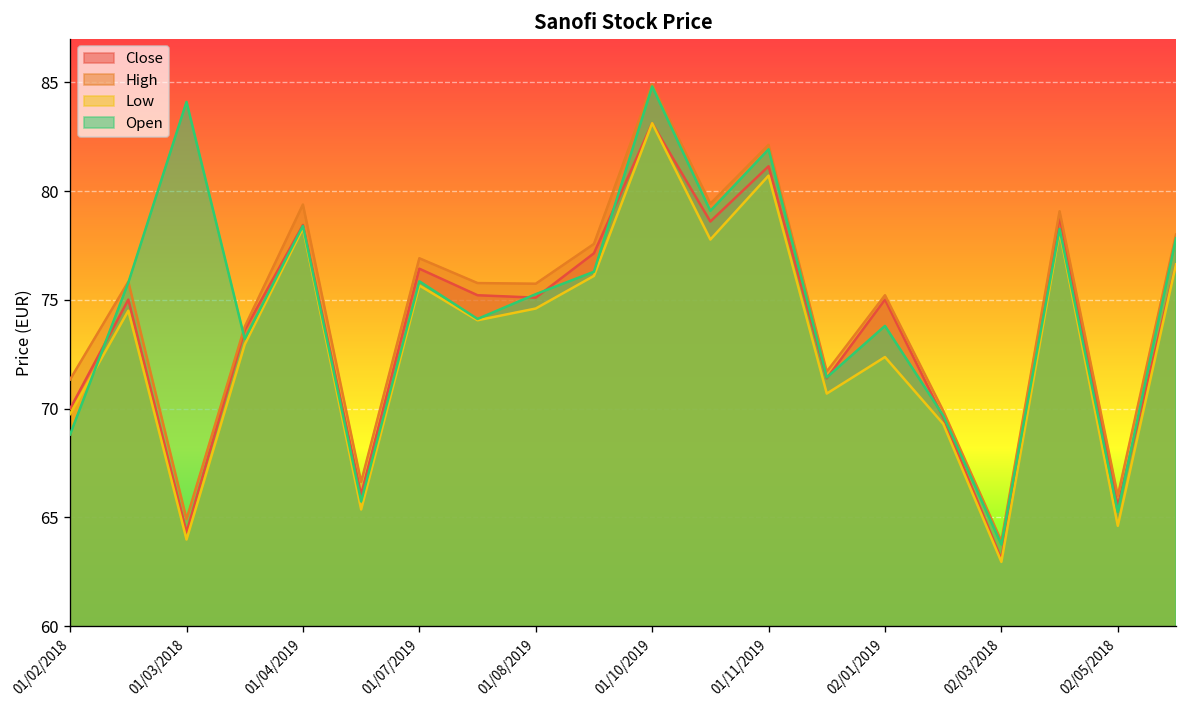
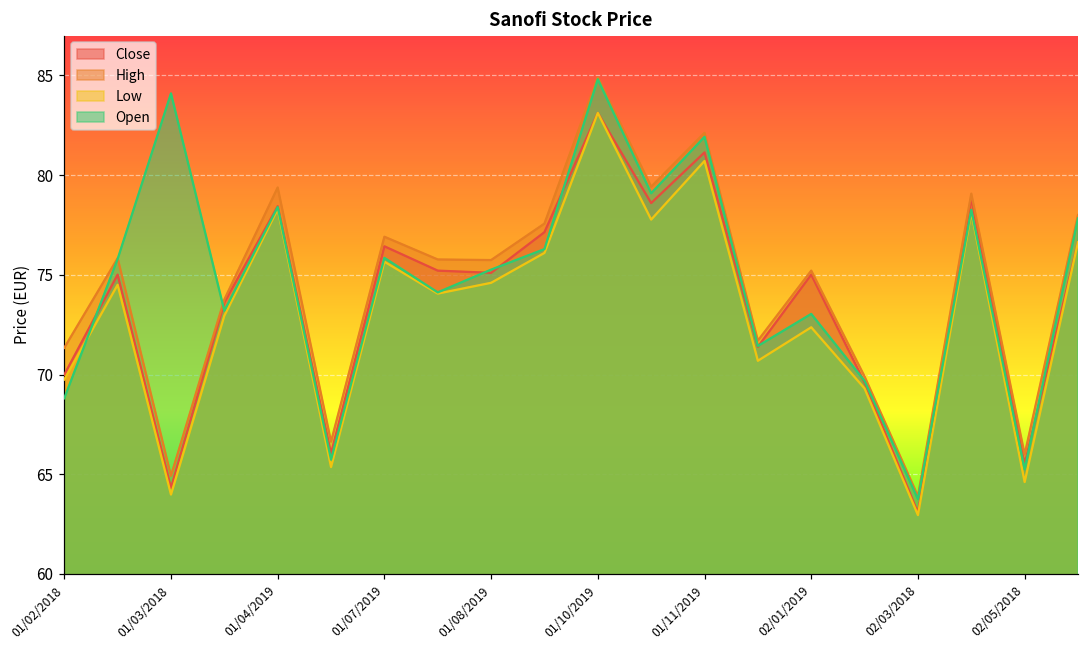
Open, 02/01/2019: 73.8 -> 73.0
